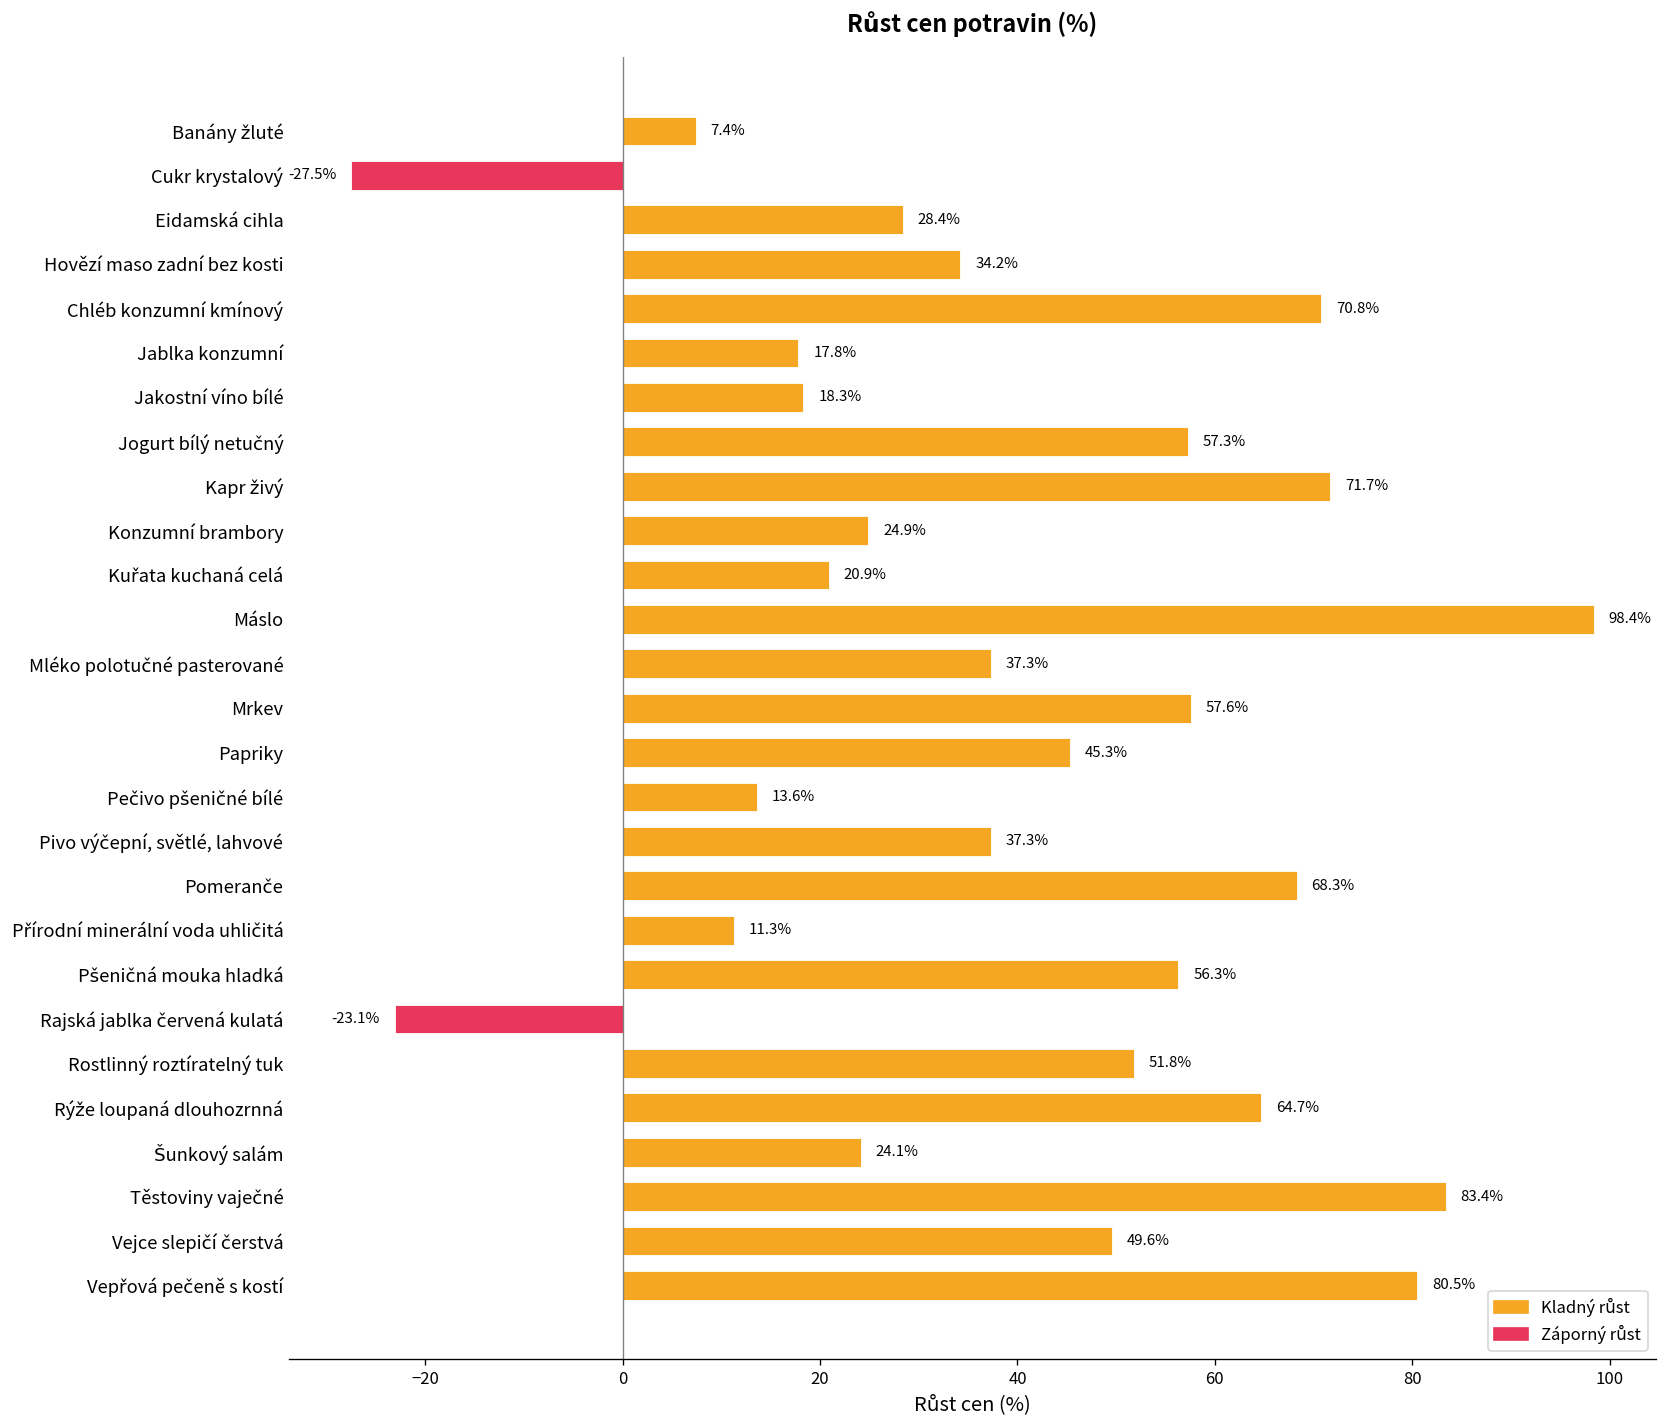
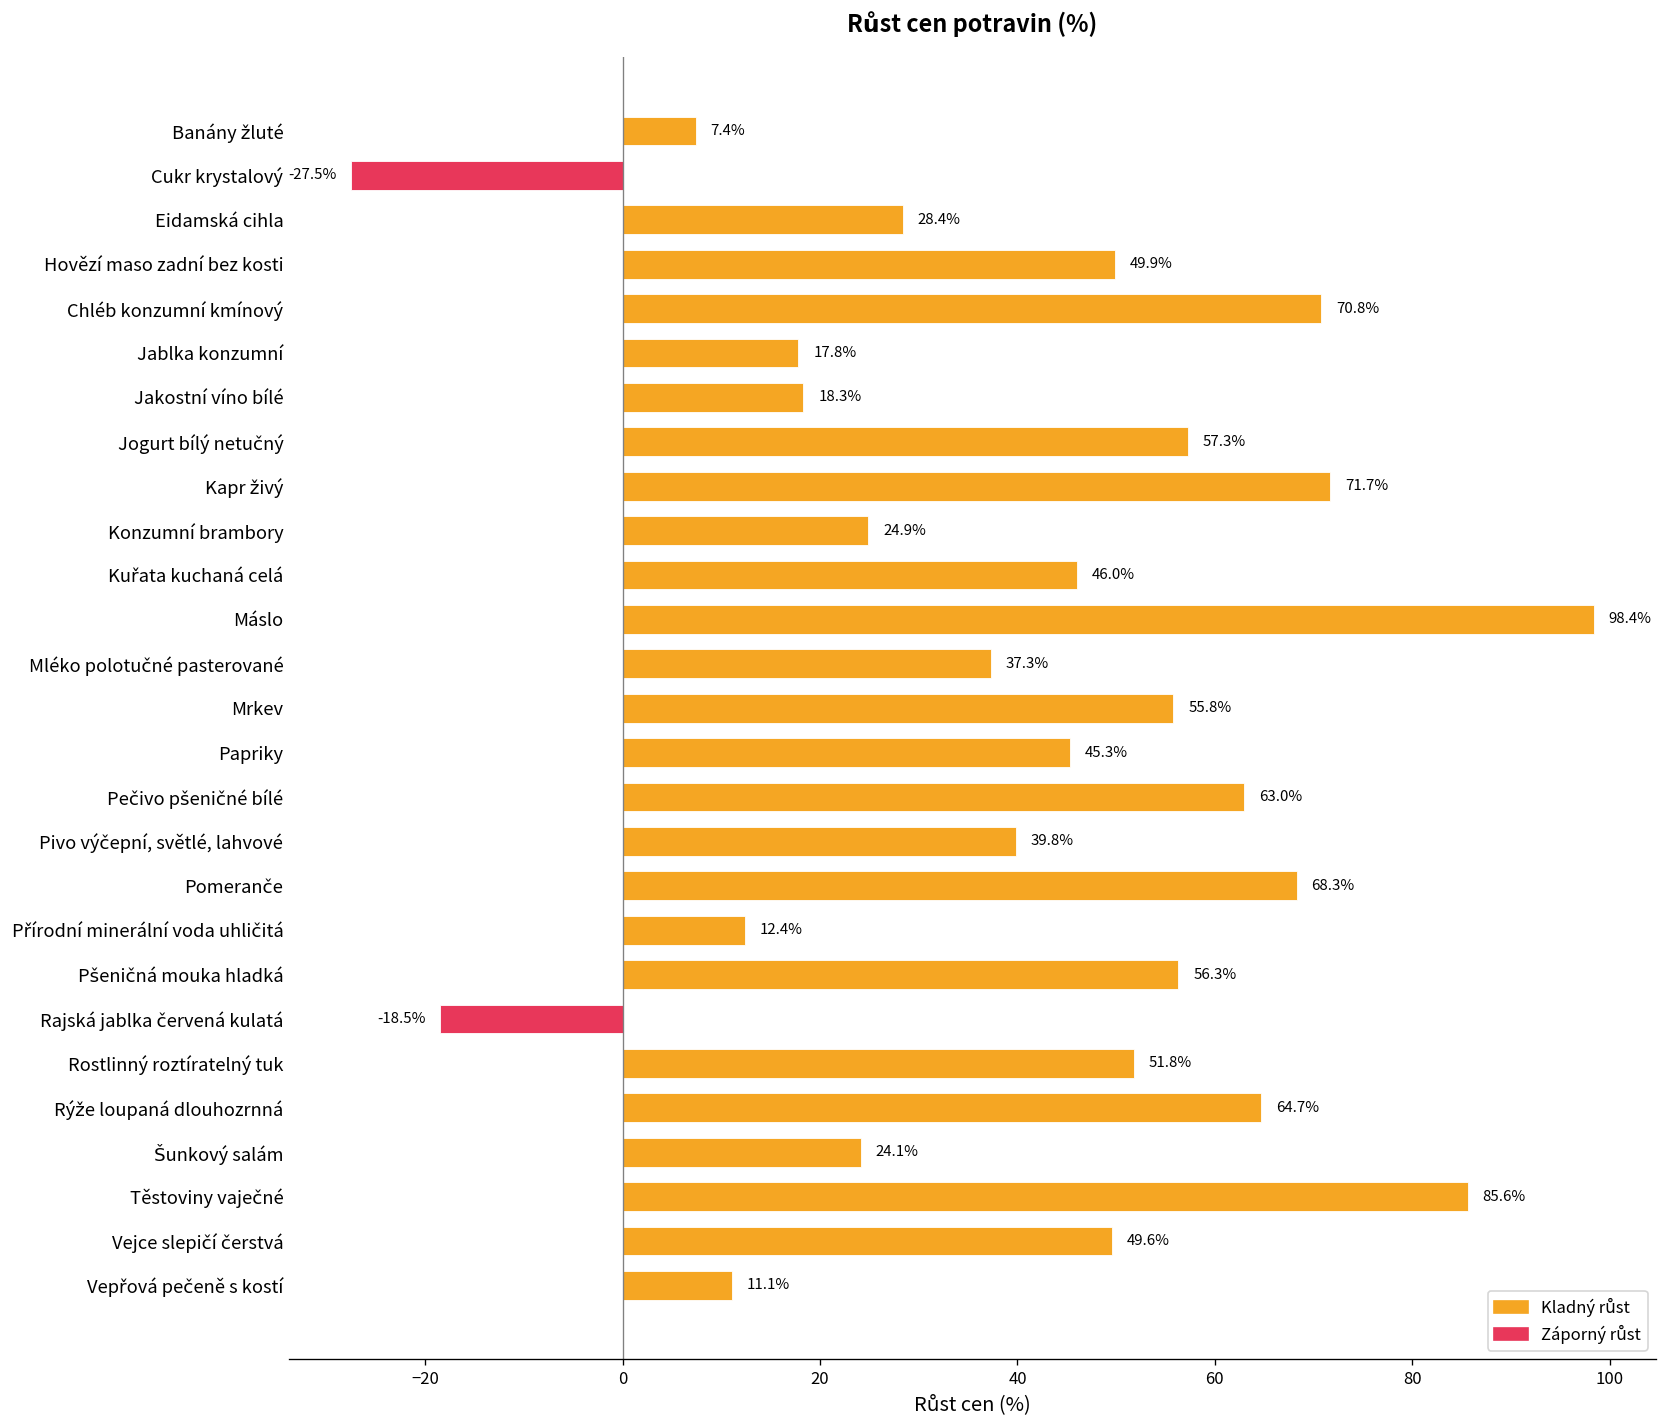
Hovězí maso zadní bez kosti: 34.2% -> 49.9%
Kuřata kuchaná celá: 20.9% -> 46.0%
Mrkev: 57.6% -> 55.8%
Pečivo pšeničné bílé: 13.6% -> 63.0%
Pivo výčepní, světlé, lahvové: 37.3% -> 39.8%
Přírodní minerální voda uhličitá: 11.3% -> 12.4%
Rajská jablka červená kulatá: -23.1% -> -18.5%
Těstoviny vaječné: 83.4% -> 85.6%
Vepřová pečeně s kostí: 80.5% -> 11.1%
